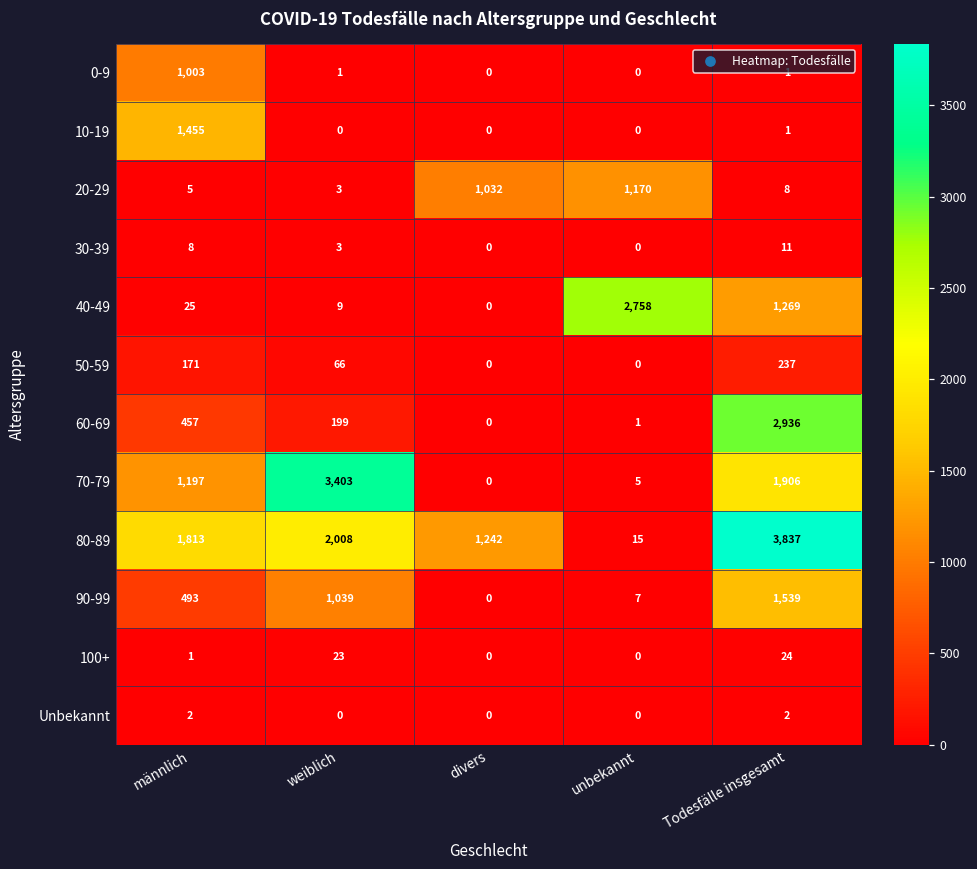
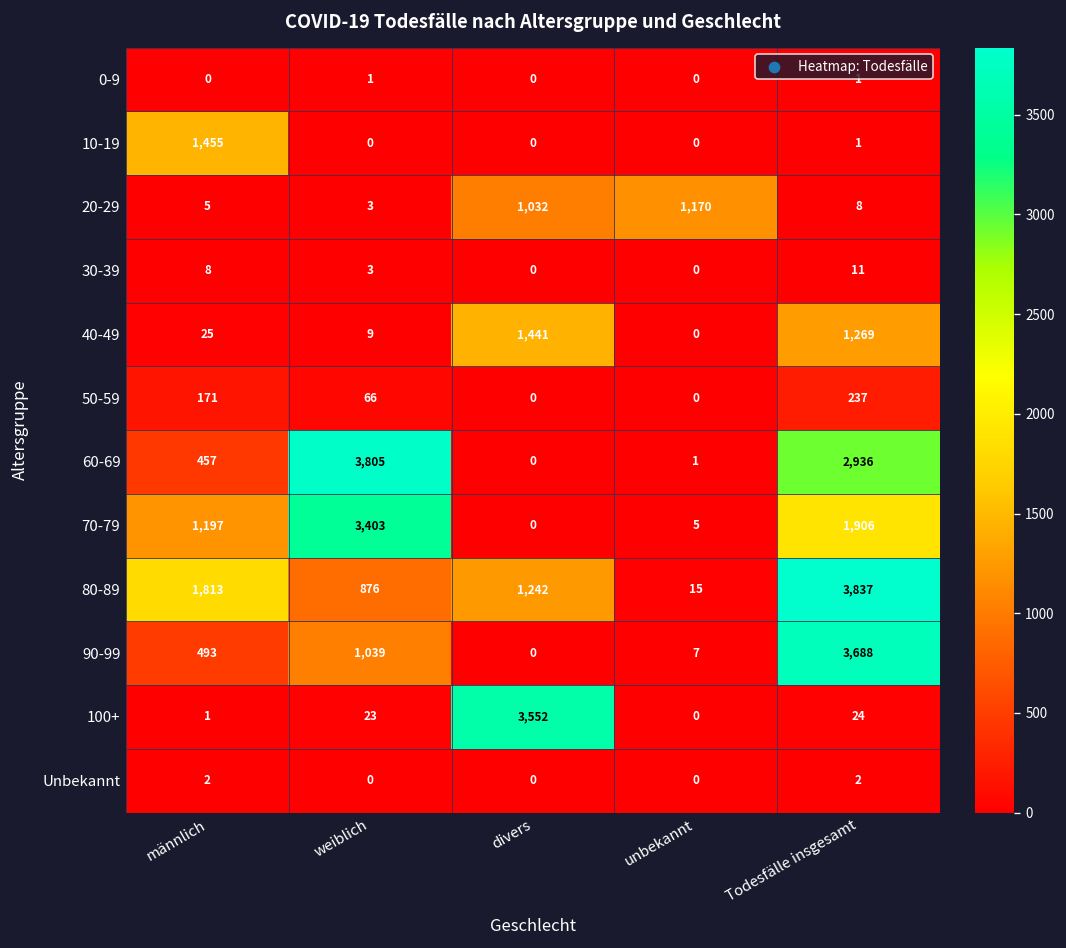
0-9, männlich: 1,003 -> 0
40-49, divers: 0 -> 1,441
40-49, unbekannt: 2,758 -> 0
60-69, weiblich: 199 -> 3,805
80-89, weiblich: 2,008 -> 876
90-99, Todesfälle insgesamt: 1,539 -> 3,688
100+, divers: 0 -> 3,552
